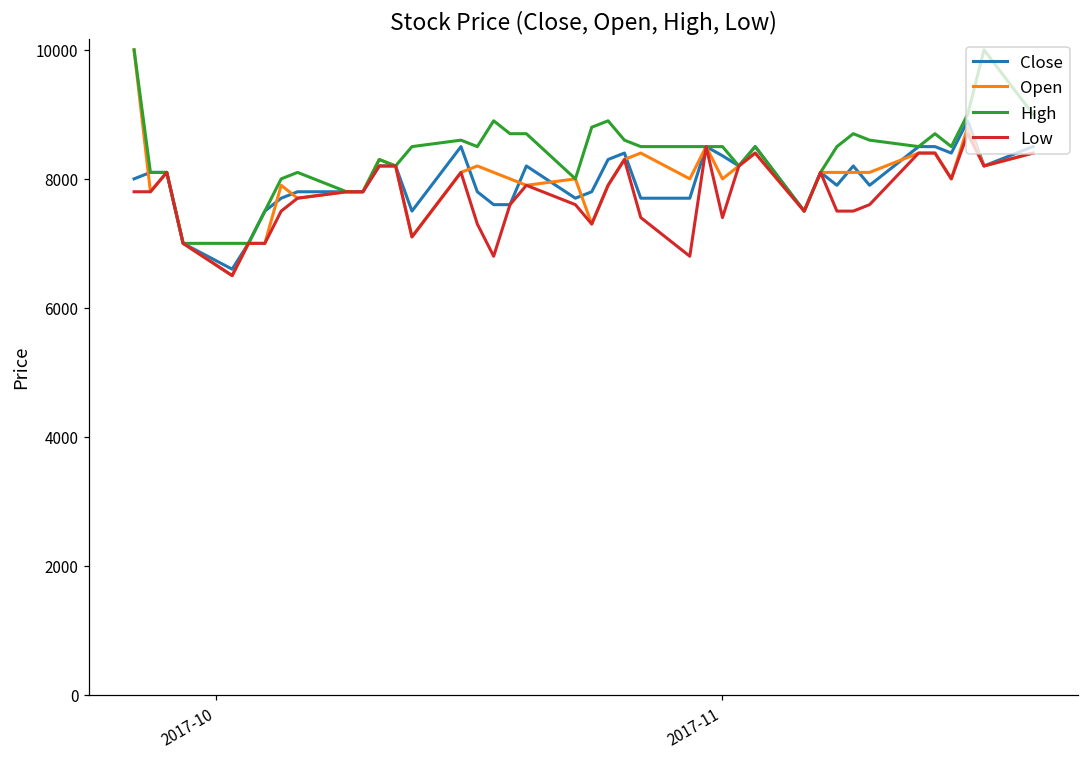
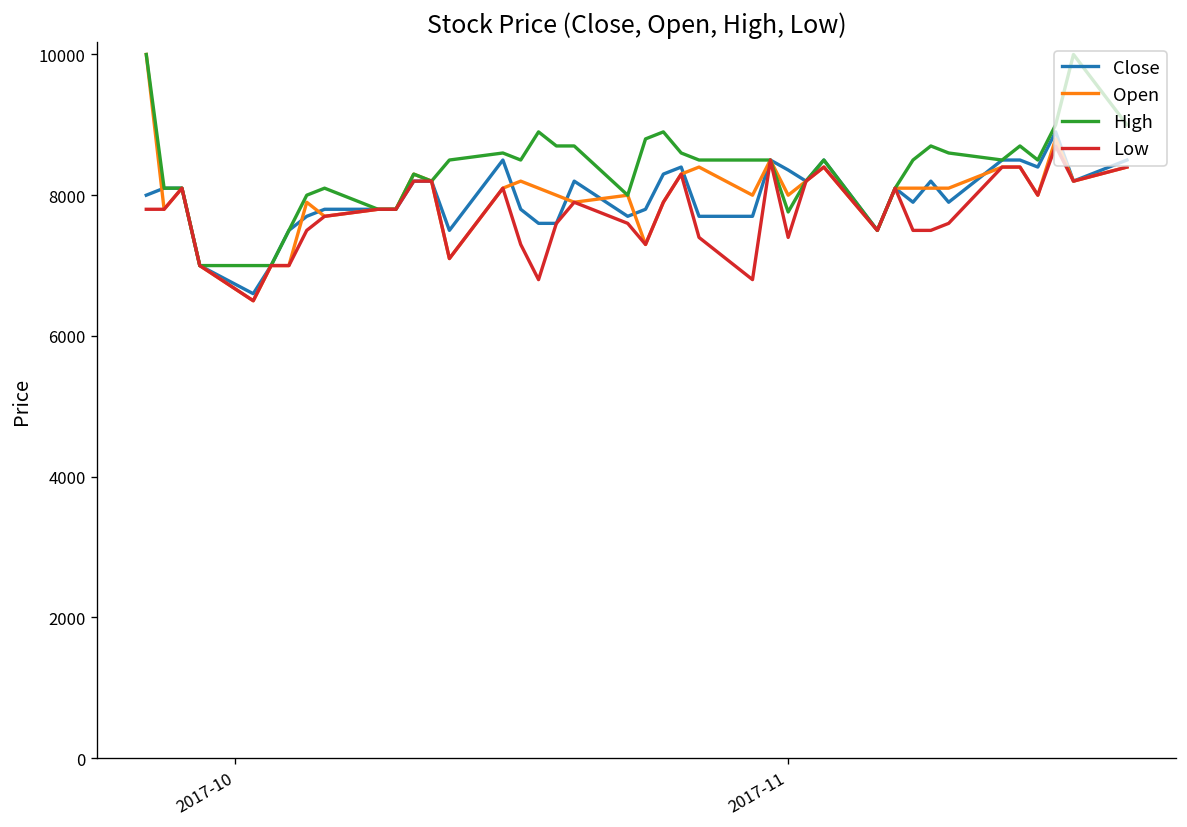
High, 2017-11: 8500 -> 7800
